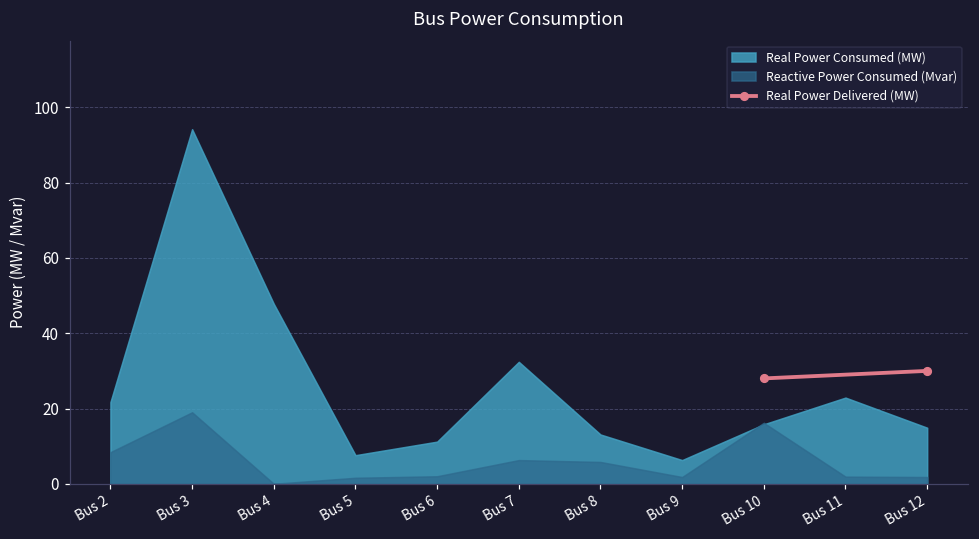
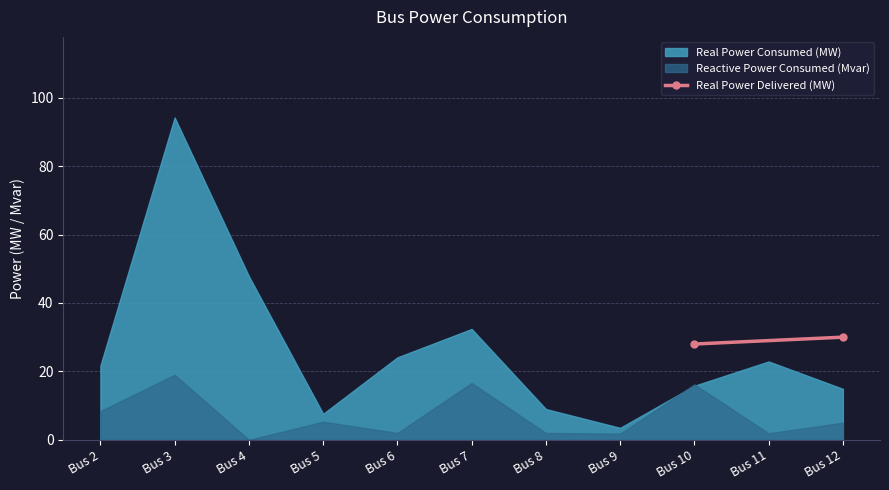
Reactive Power Consumed (Mvar), Bus 5: 2 -> 5
Real Power Consumed (MW), Bus 6: 11 -> 24
Reactive Power Consumed (Mvar), Bus 7: 6 -> 17
Real Power Consumed (MW), Bus 8: 13 -> 9
Reactive Power Consumed (Mvar), Bus 8: 6 -> 2
Real Power Consumed (MW), Bus 9: 6 -> 4
Reactive Power Consumed (Mvar), Bus 12: 2 -> 5
